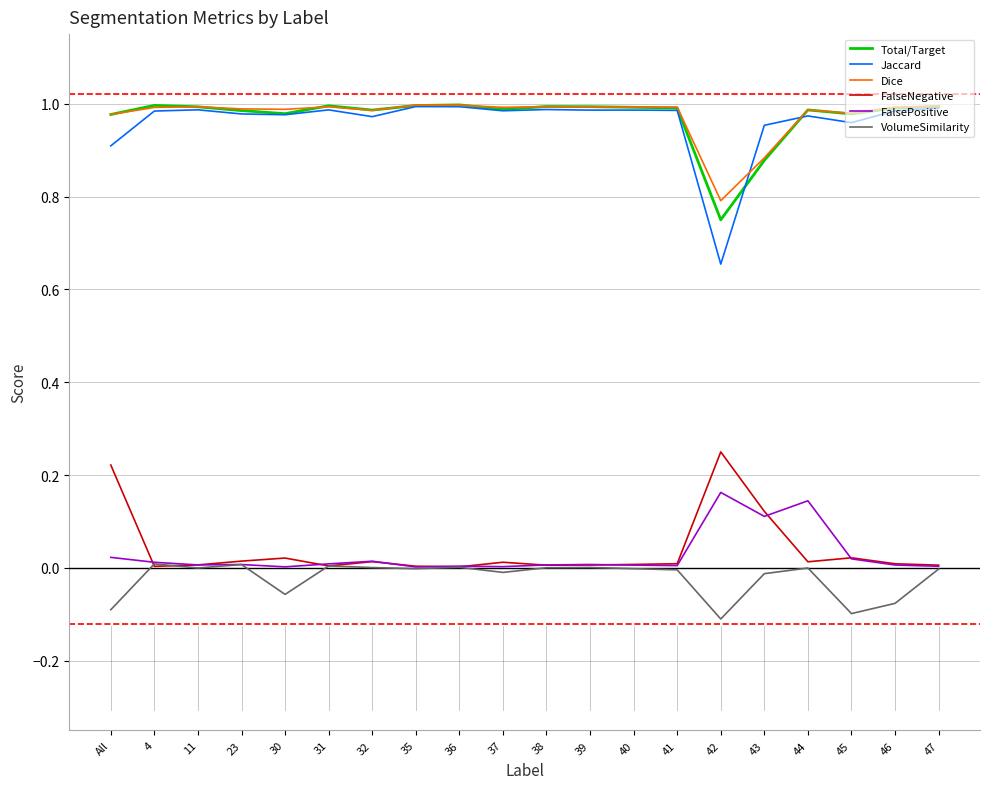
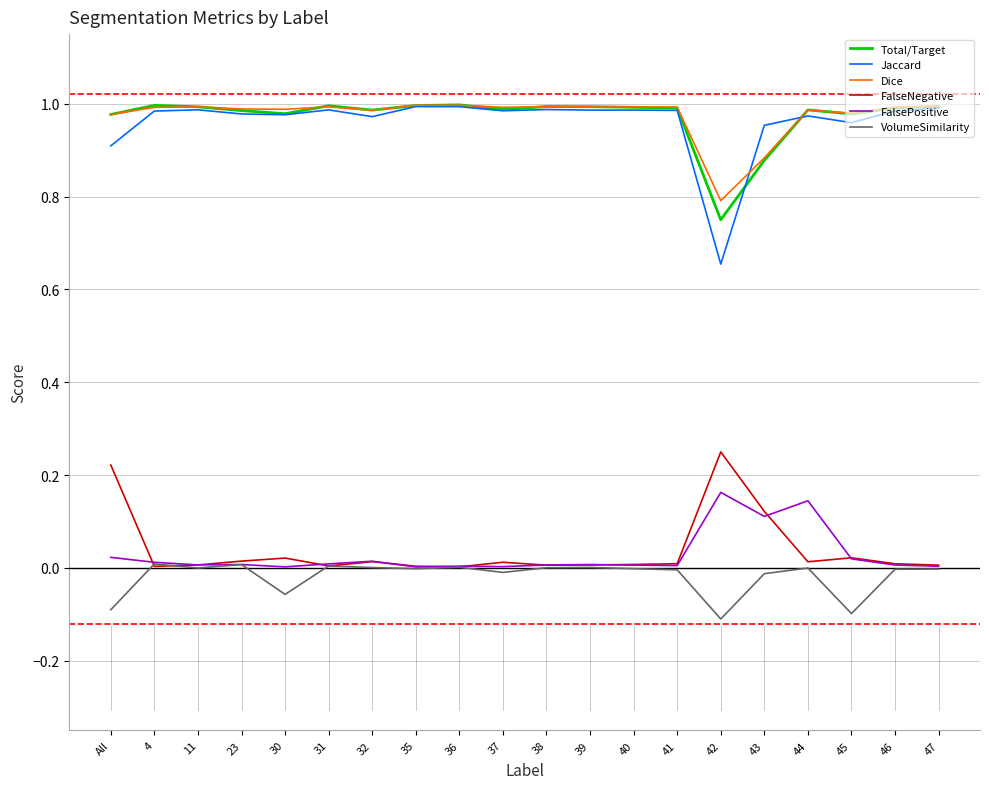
VolumeSimilarity, 46: -0.08 -> 0.00
